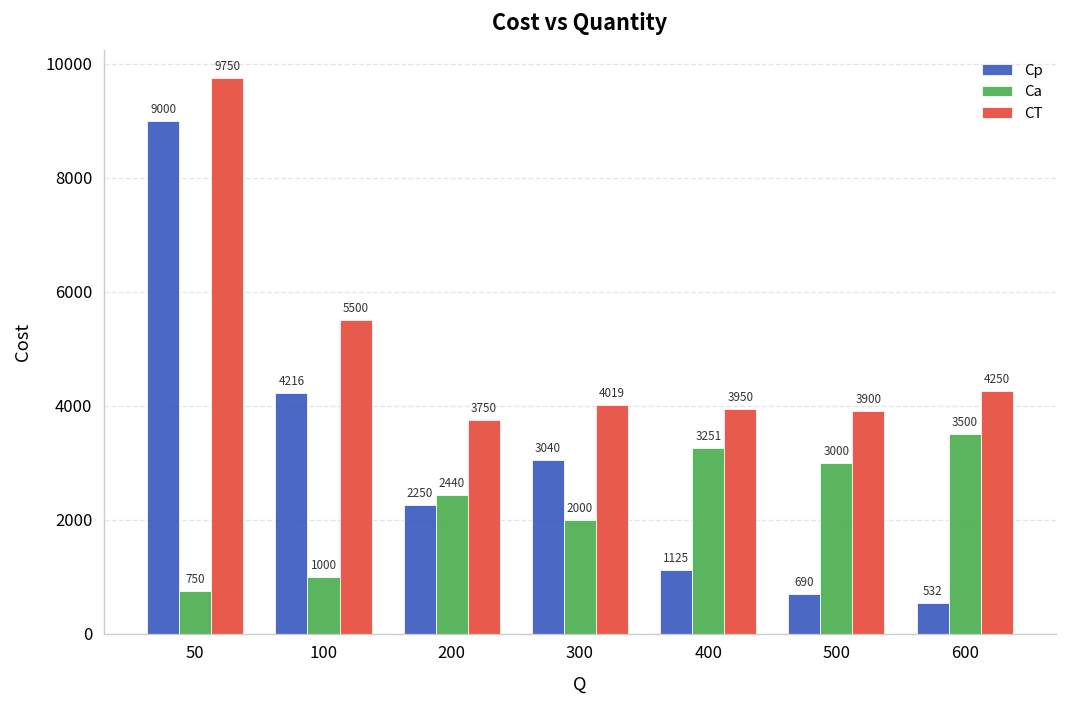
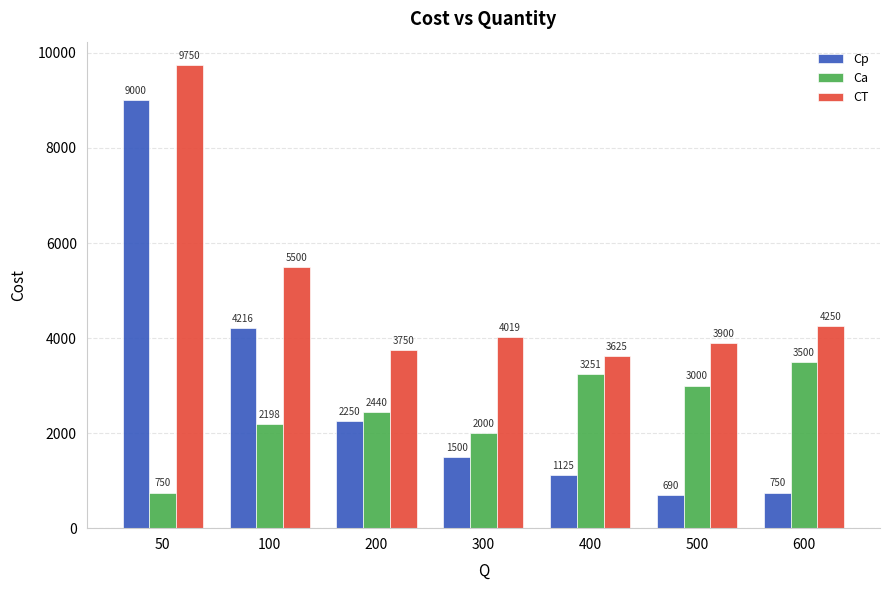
Ca, 100: 1000 -> 2198
Cp, 300: 3040 -> 1500
CT, 400: 3950 -> 3625
Cp, 600: 532 -> 750
